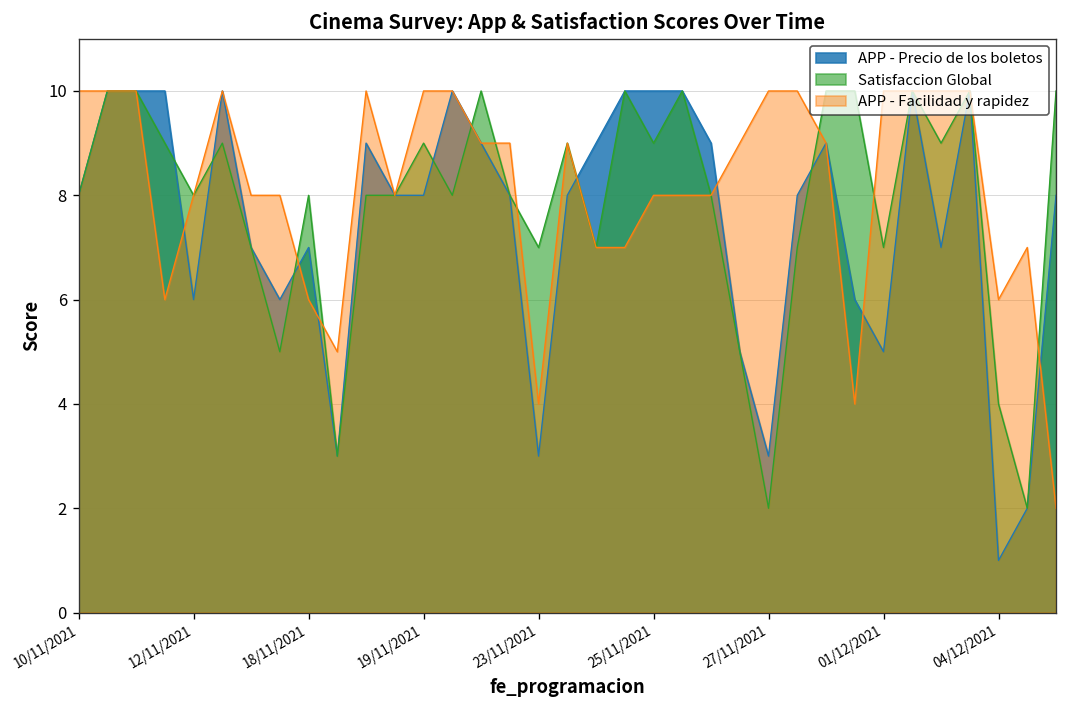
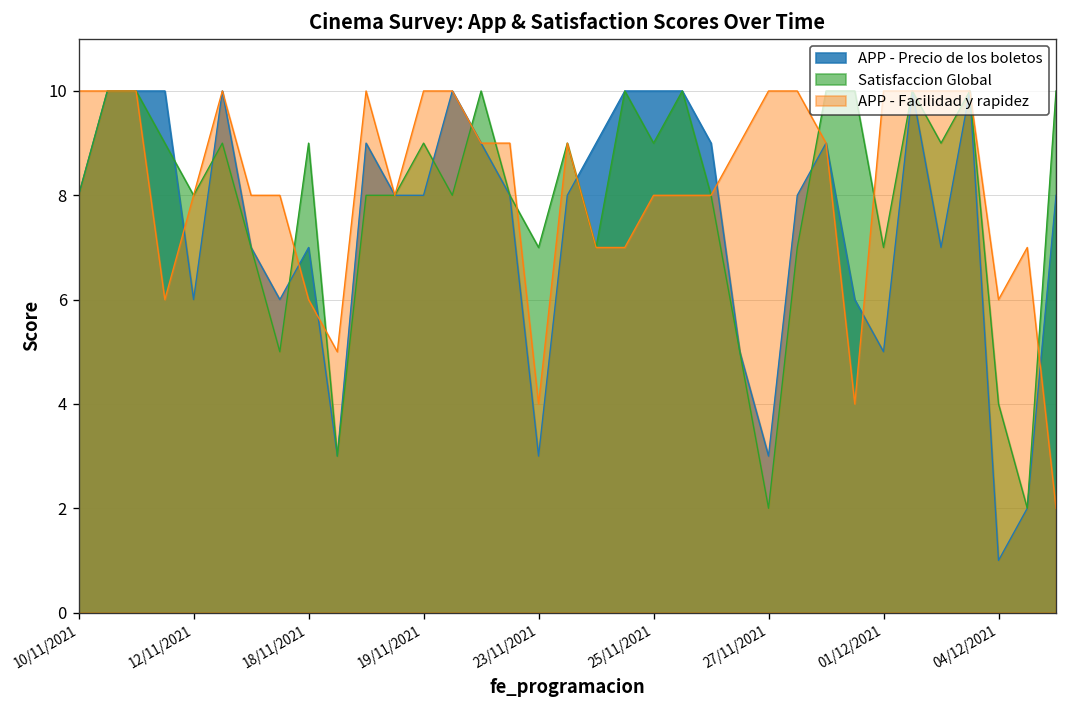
Satisfaccion Global, 18/11/2021: 8 -> 9
